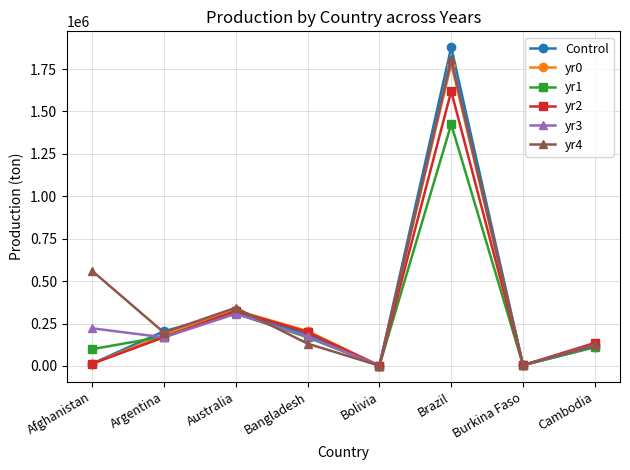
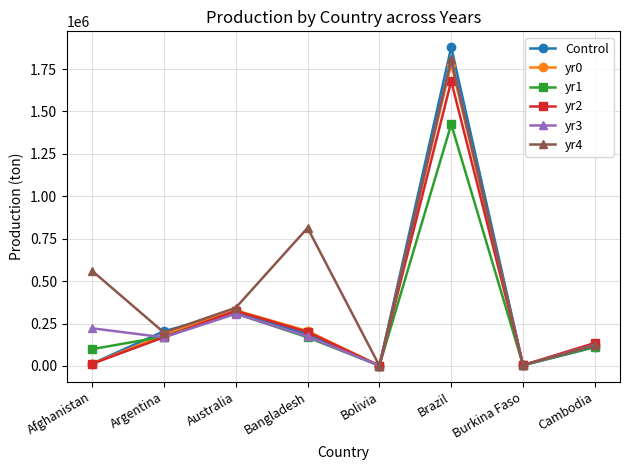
yr4, Bangladesh: 130000 -> 810000
yr2, Brazil: 1620000 -> 1680000
